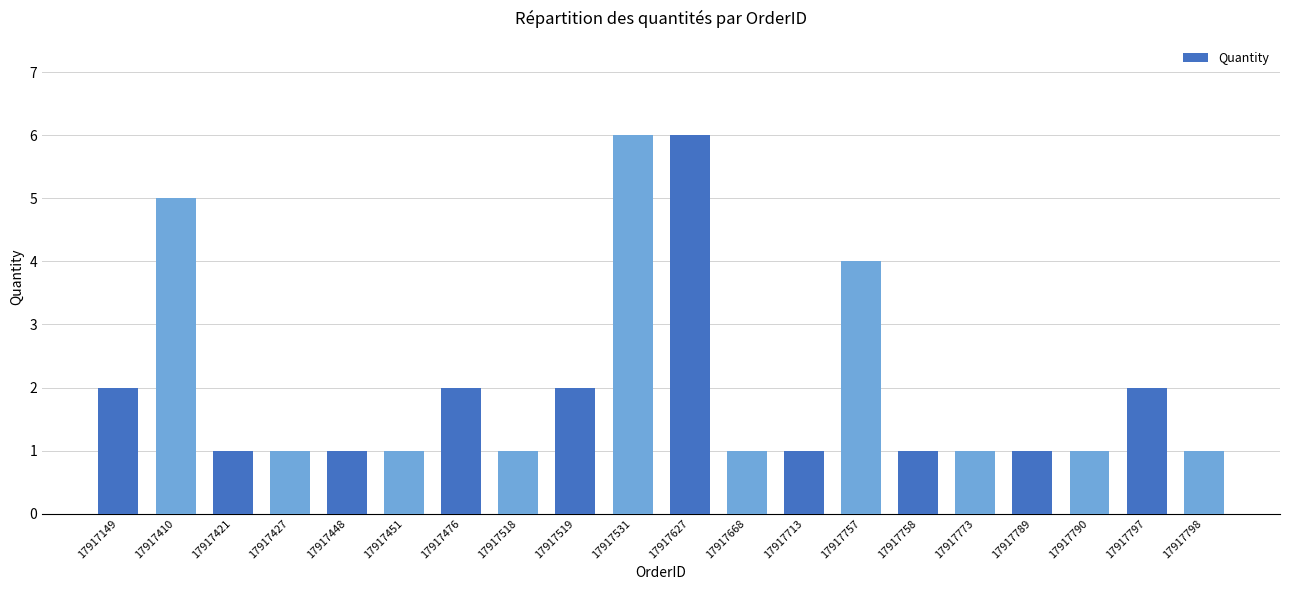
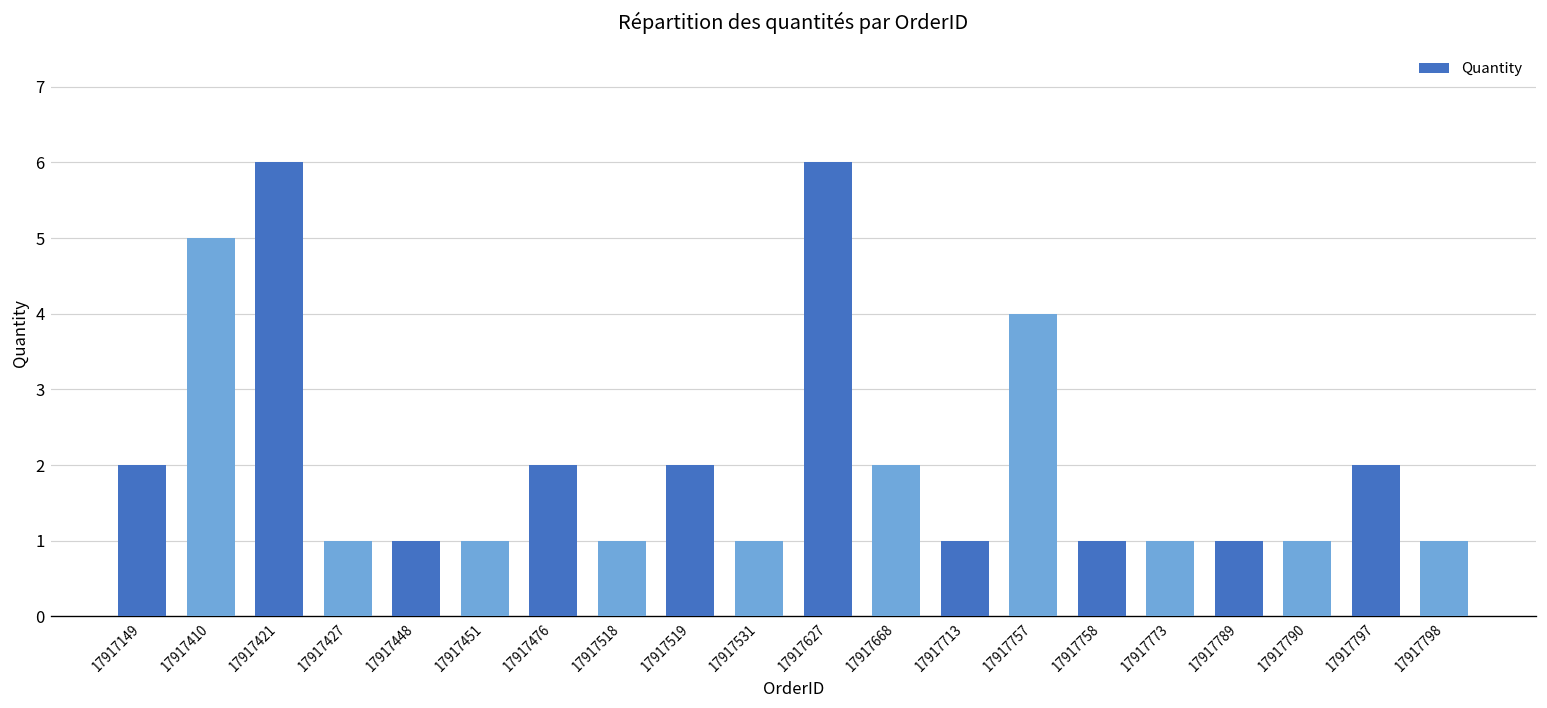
17917421: 1 -> 6
17917531: 6 -> 1
17917668: 1 -> 2
